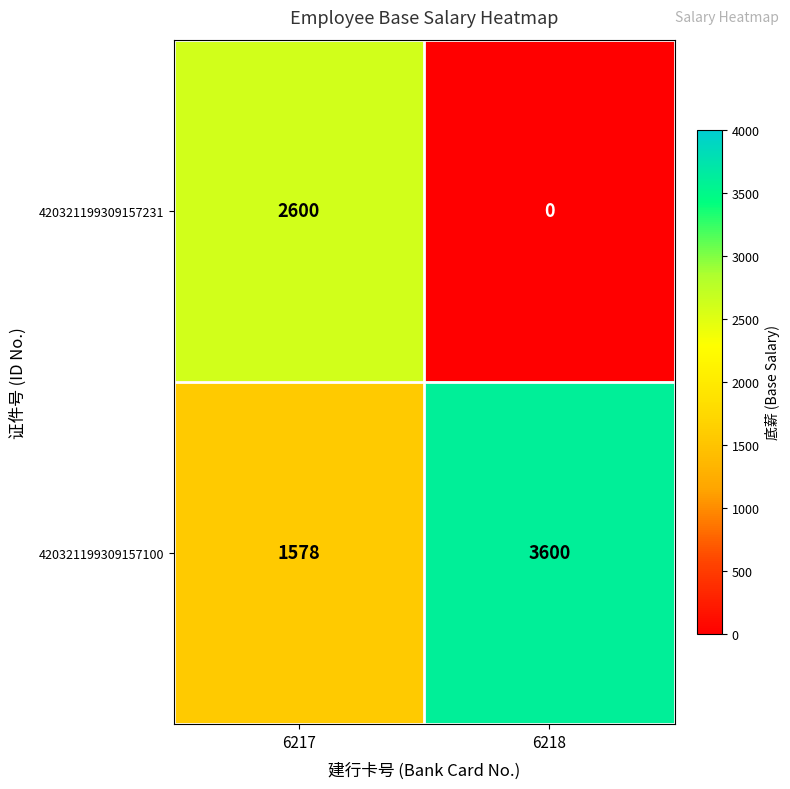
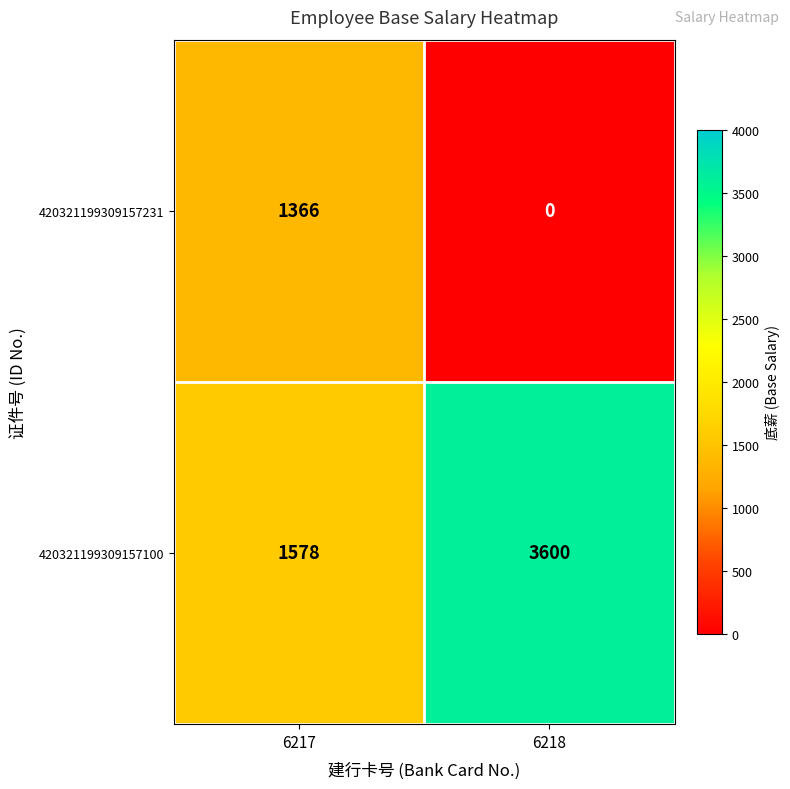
420321199309157231, 6217: 2600 -> 1366
